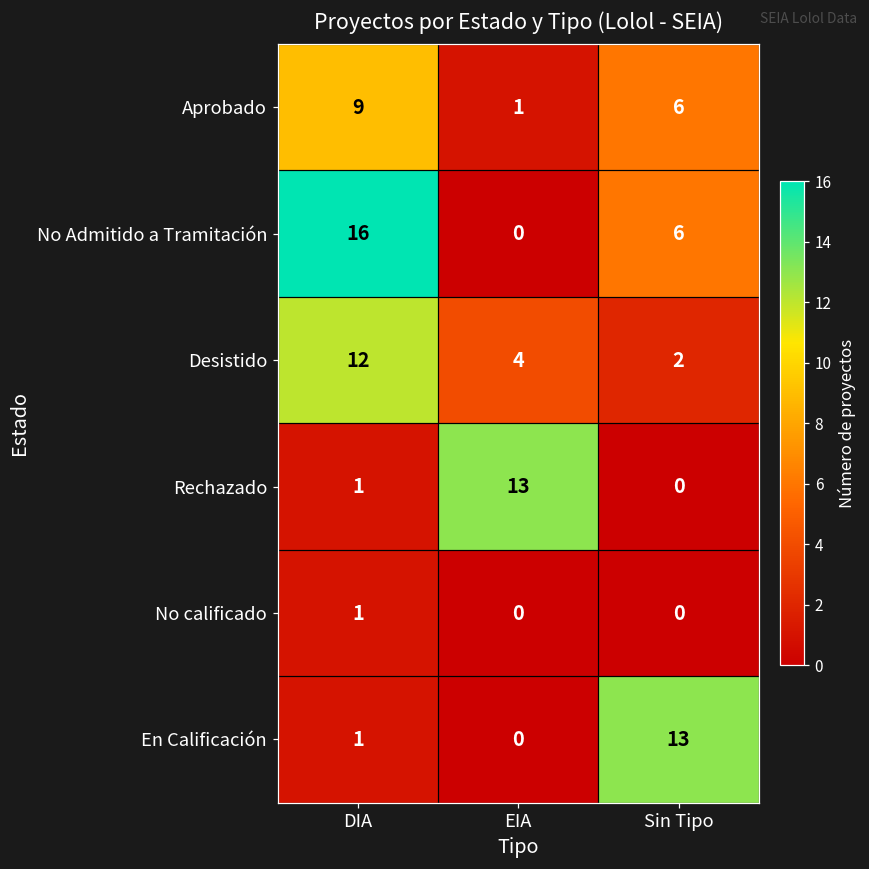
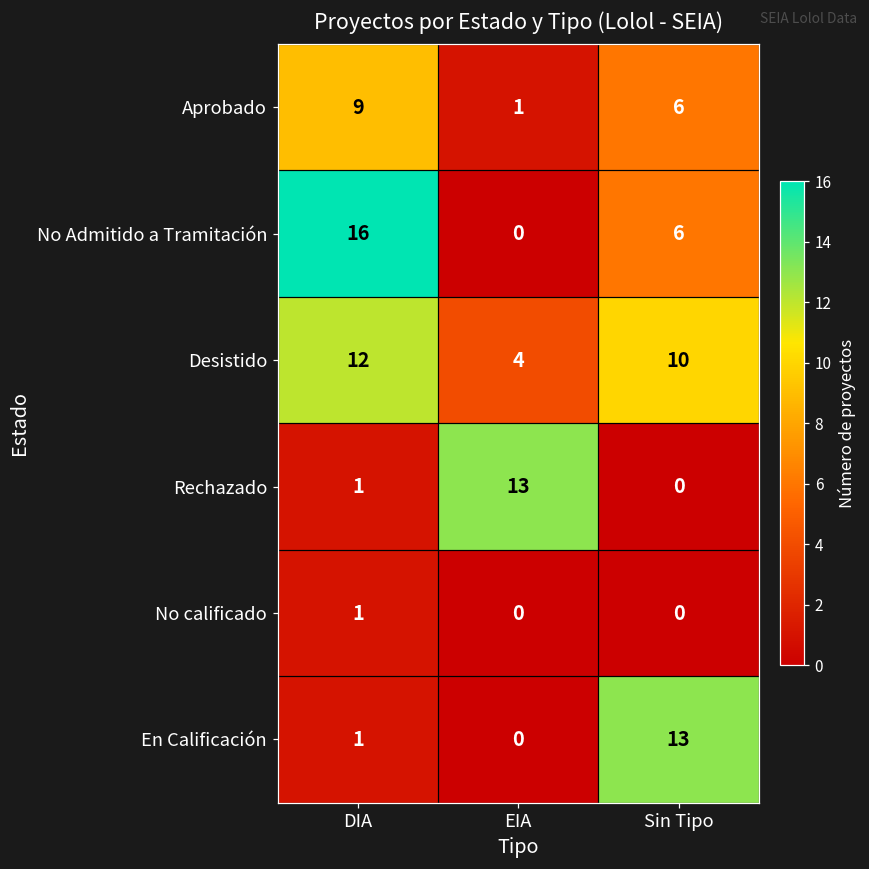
Desistido, Sin Tipo: 2 -> 10
